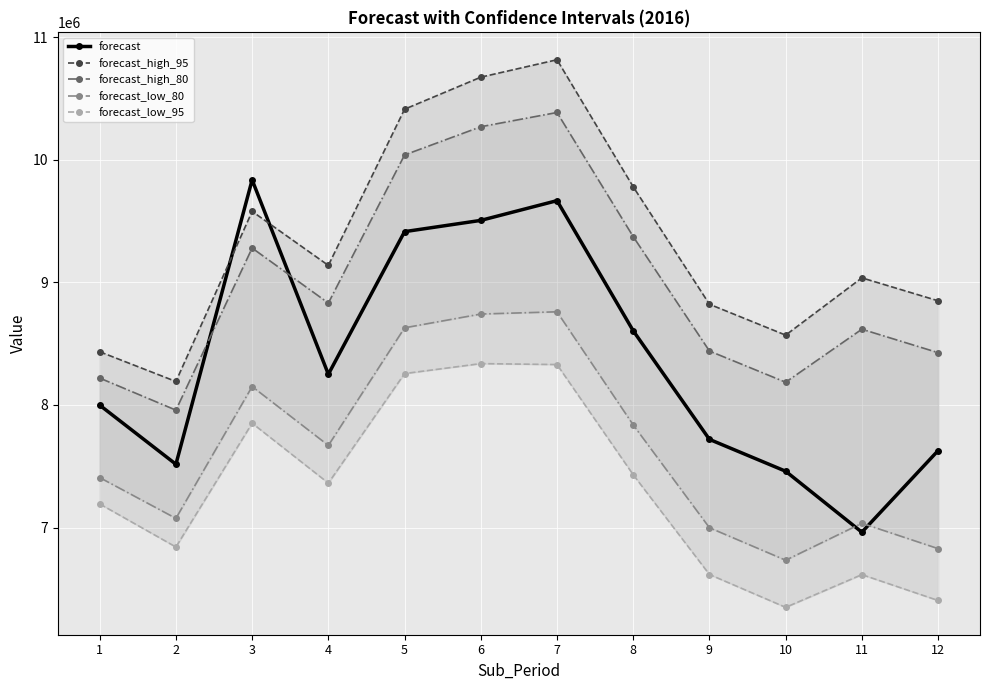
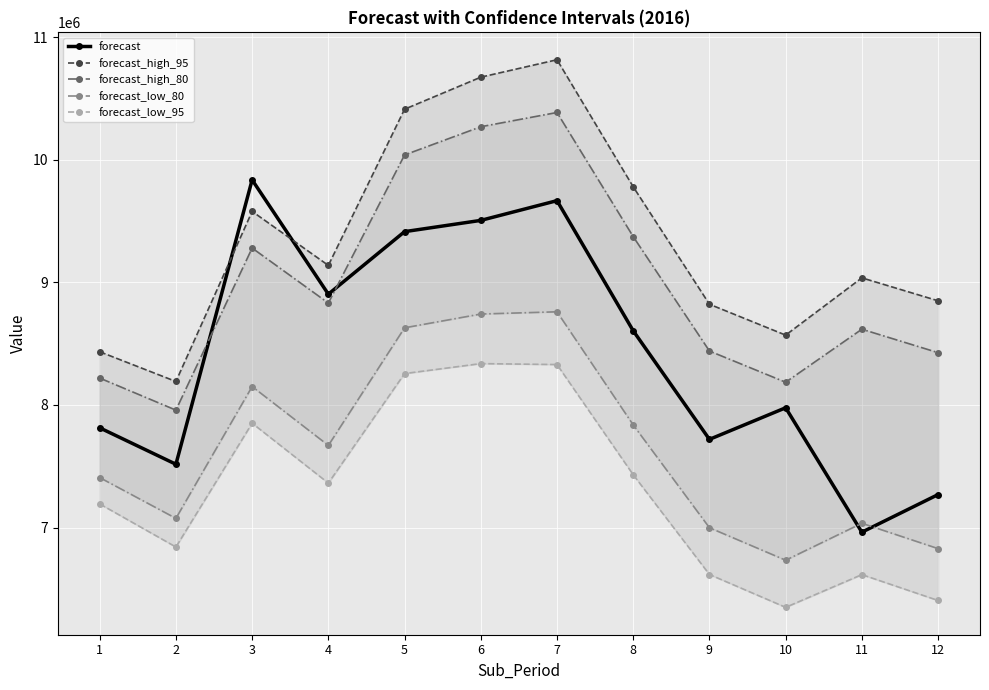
forecast, 1: 8000000 -> 7810000
forecast, 4: 8250000 -> 8900000
forecast, 10: 7460000 -> 7980000
forecast, 12: 7630000 -> 7270000
